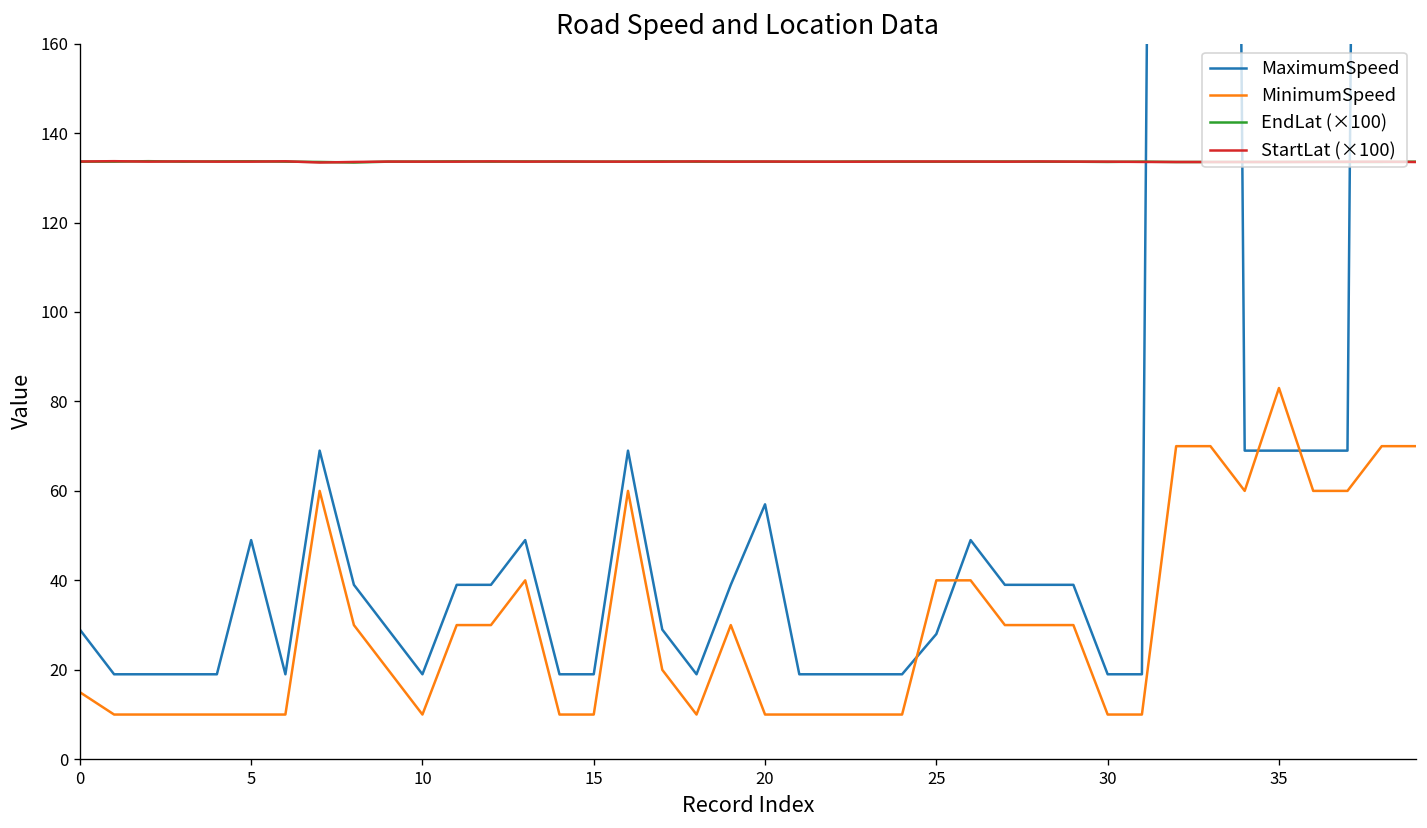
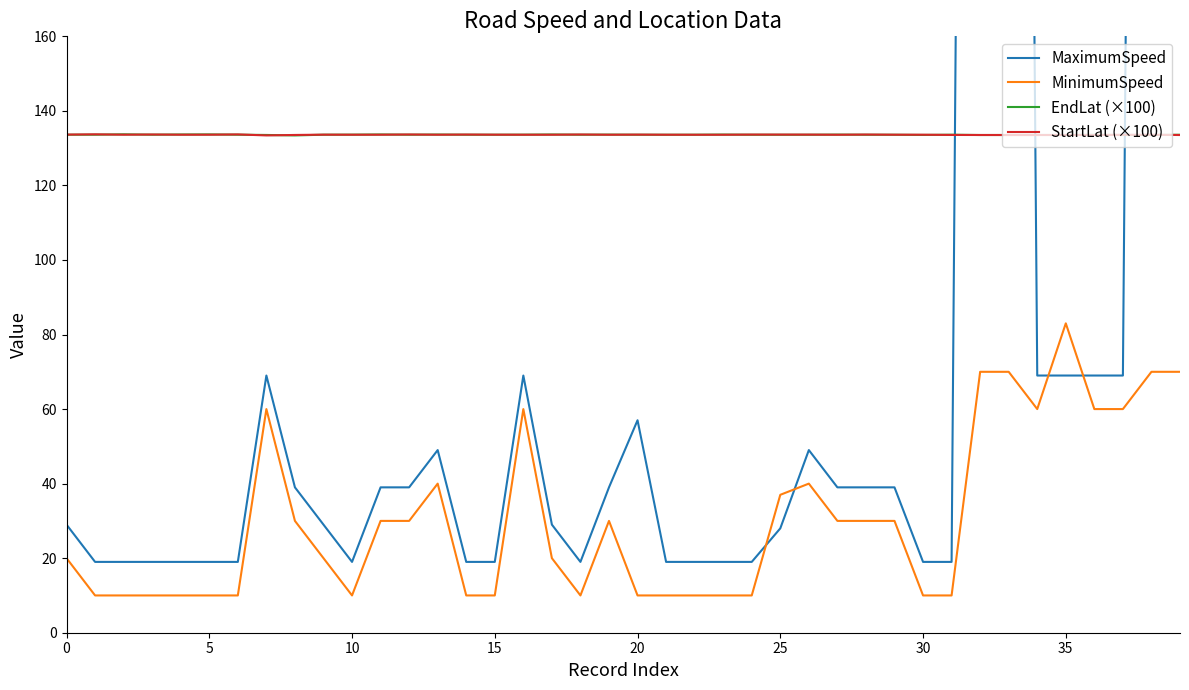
MinimumSpeed, 0: 15 -> 20
MaximumSpeed, 5: 49 -> 19
MinimumSpeed, 25: 40 -> 37
